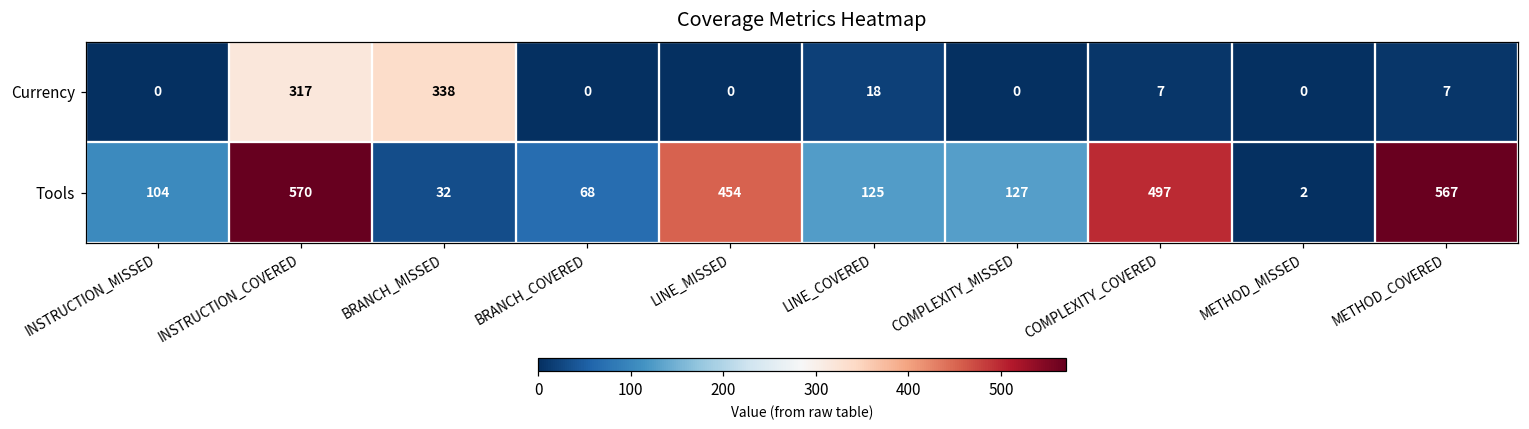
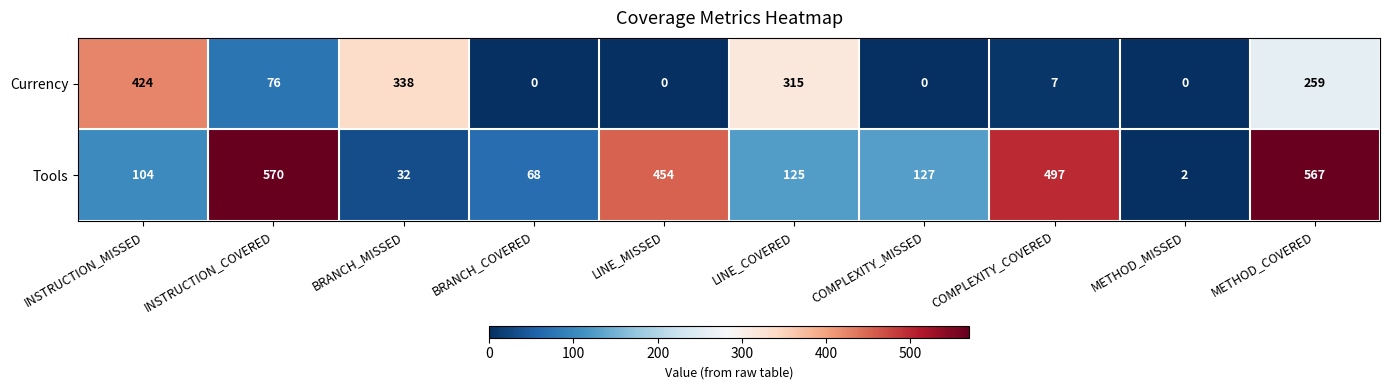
Currency, INSTRUCTION_MISSED: 0 -> 424
Currency, INSTRUCTION_COVERED: 317 -> 76
Currency, LINE_COVERED: 18 -> 315
Currency, METHOD_COVERED: 7 -> 259
